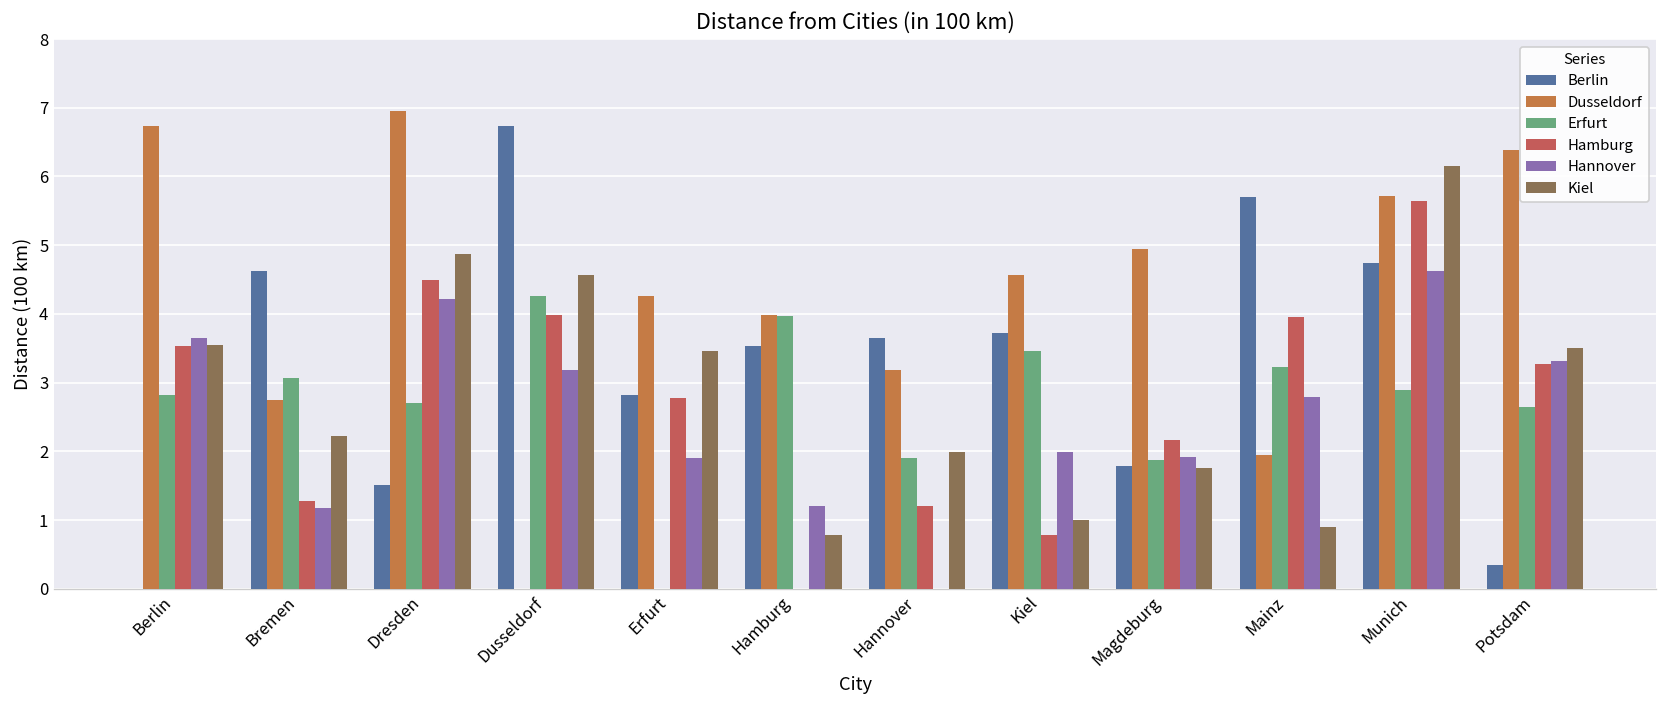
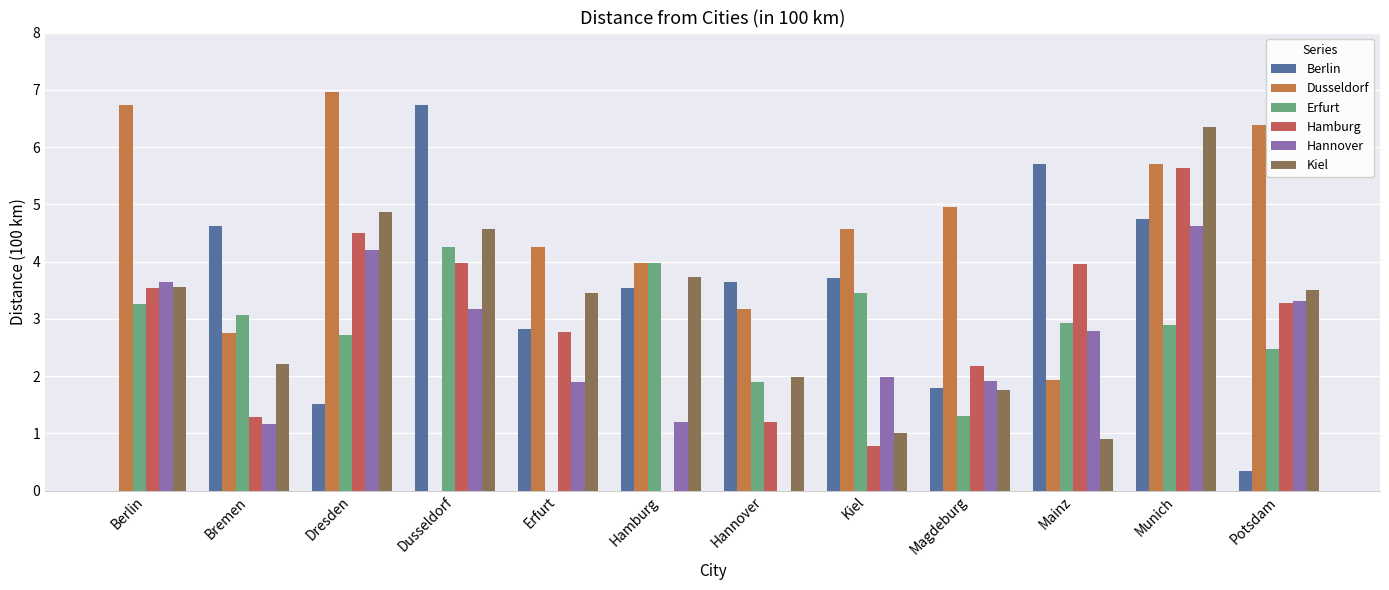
Erfurt, Berlin: 2.8 -> 3.3
Kiel, Hamburg: 0.8 -> 3.7
Erfurt, Magdeburg: 1.9 -> 1.3
Erfurt, Mainz: 3.2 -> 2.9
Kiel, Munich: 6.2 -> 6.4
Erfurt, Potsdam: 2.6 -> 2.5
